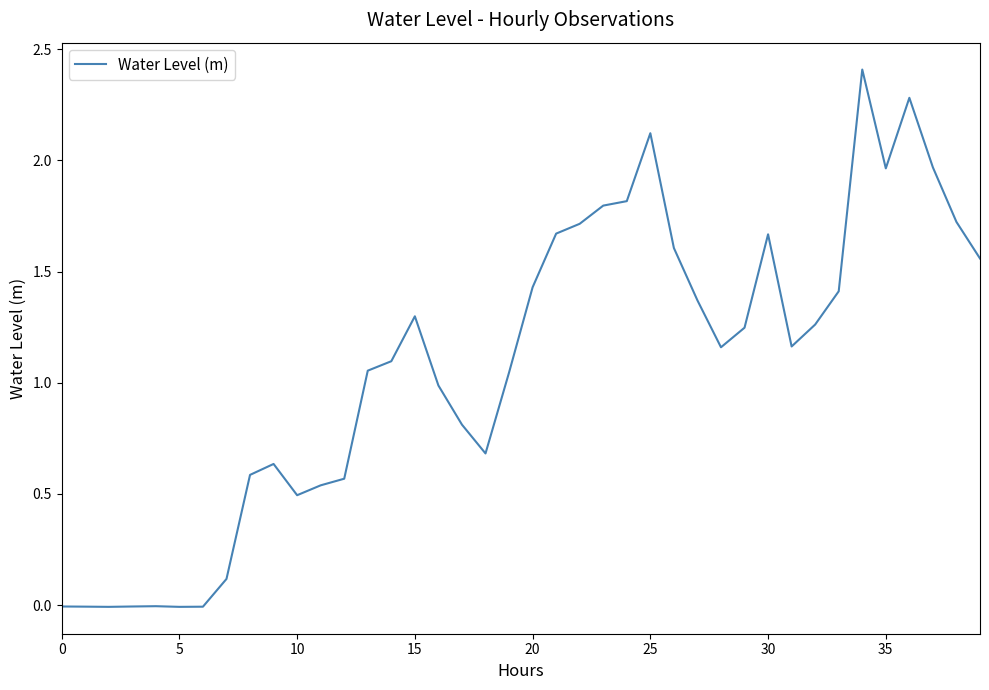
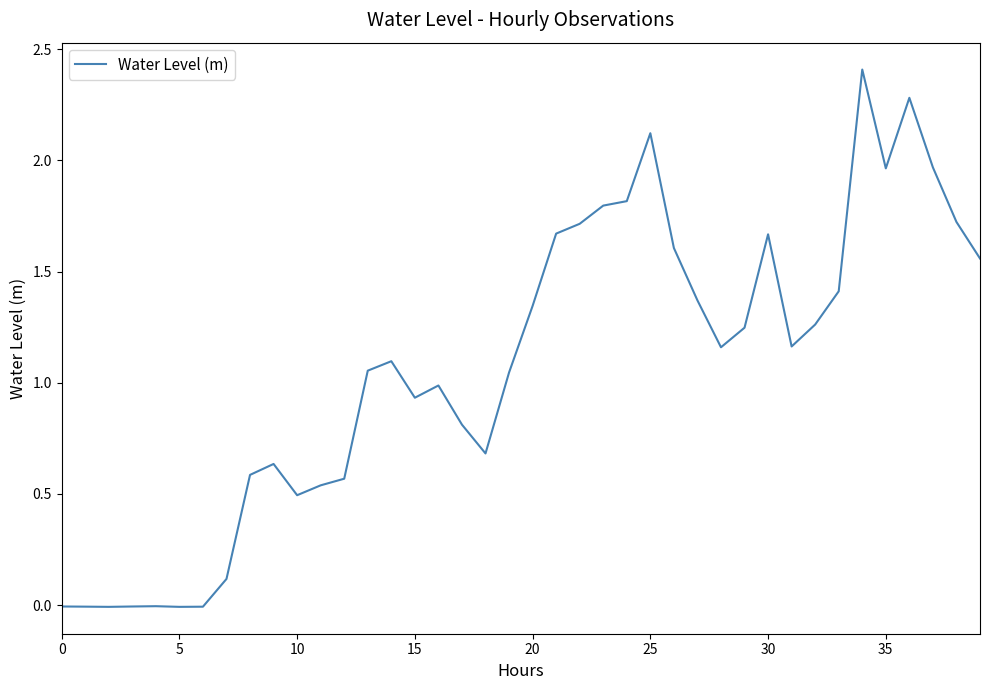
15: 1.30 -> 0.93
20: 1.43 -> 1.35
